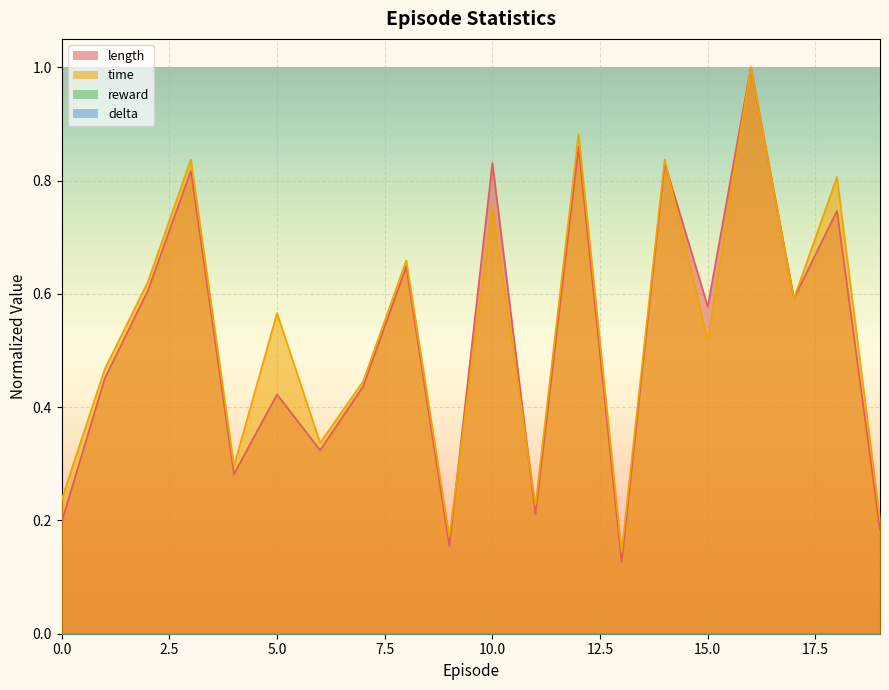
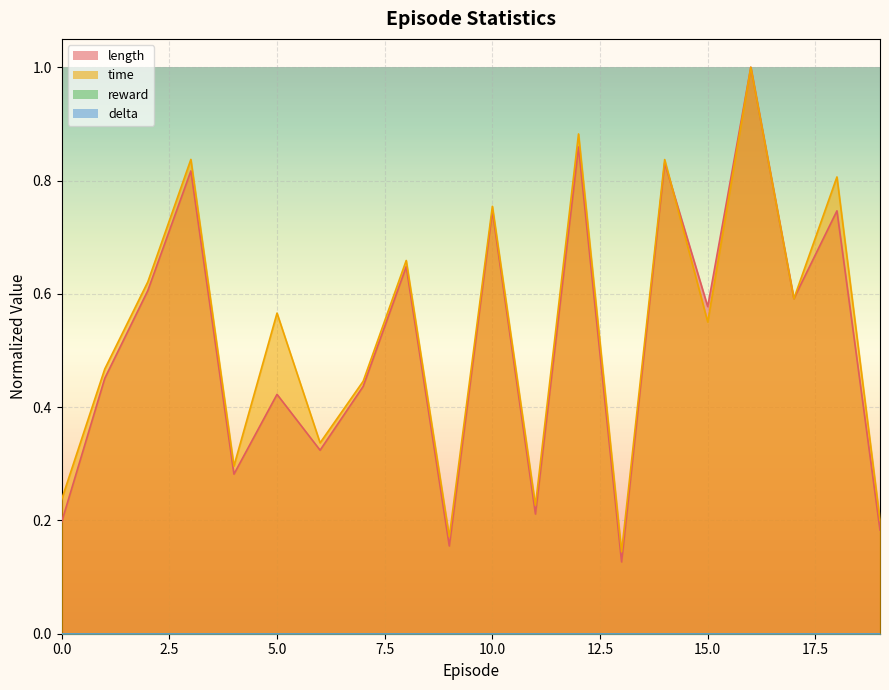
length, 10.0: 0.83 -> 0.75
time, 15.0: 0.52 -> 0.55
